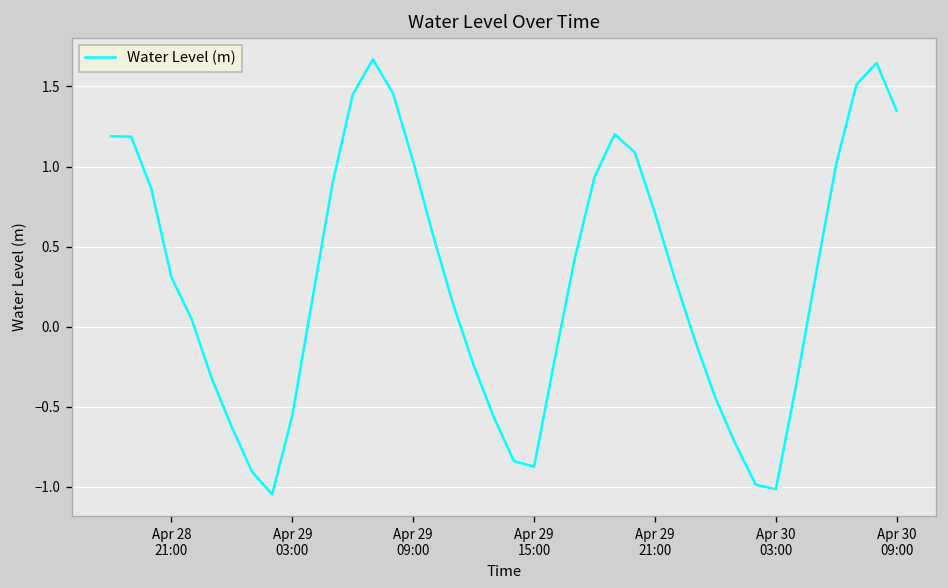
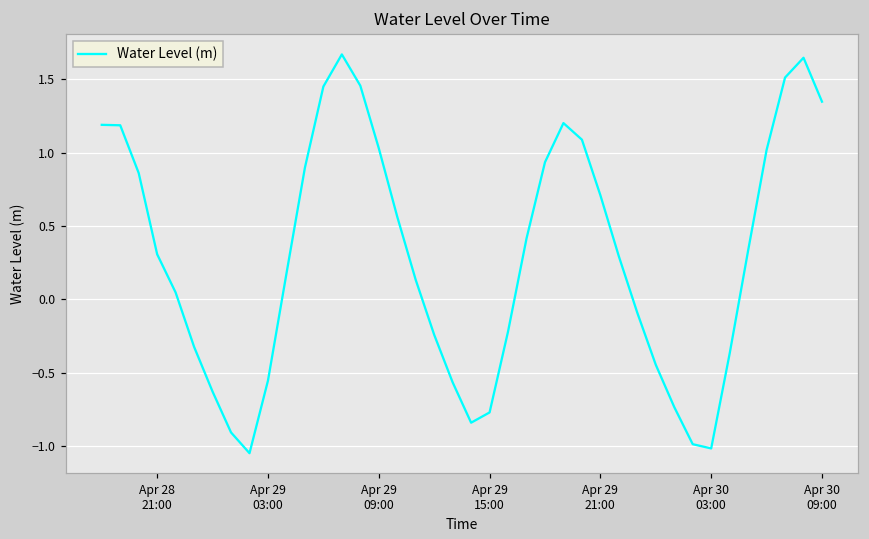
Apr 29 15:00: -0.87 -> -0.77
